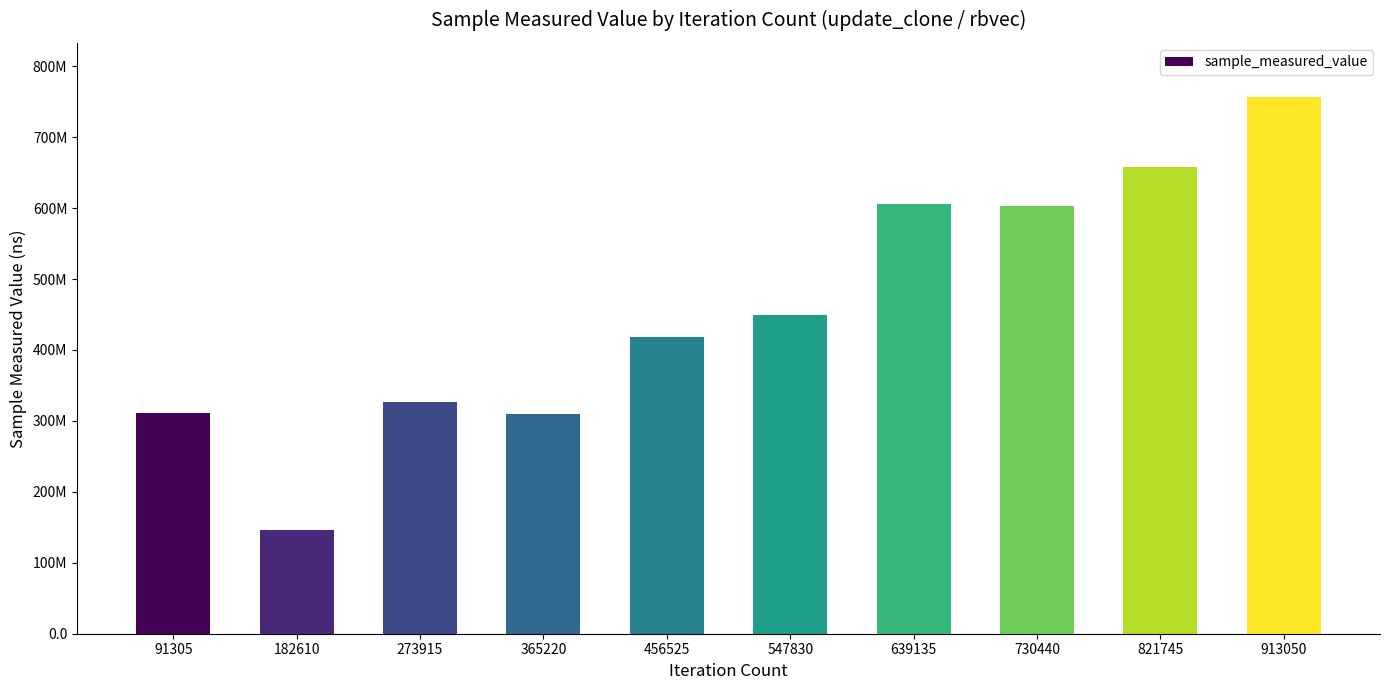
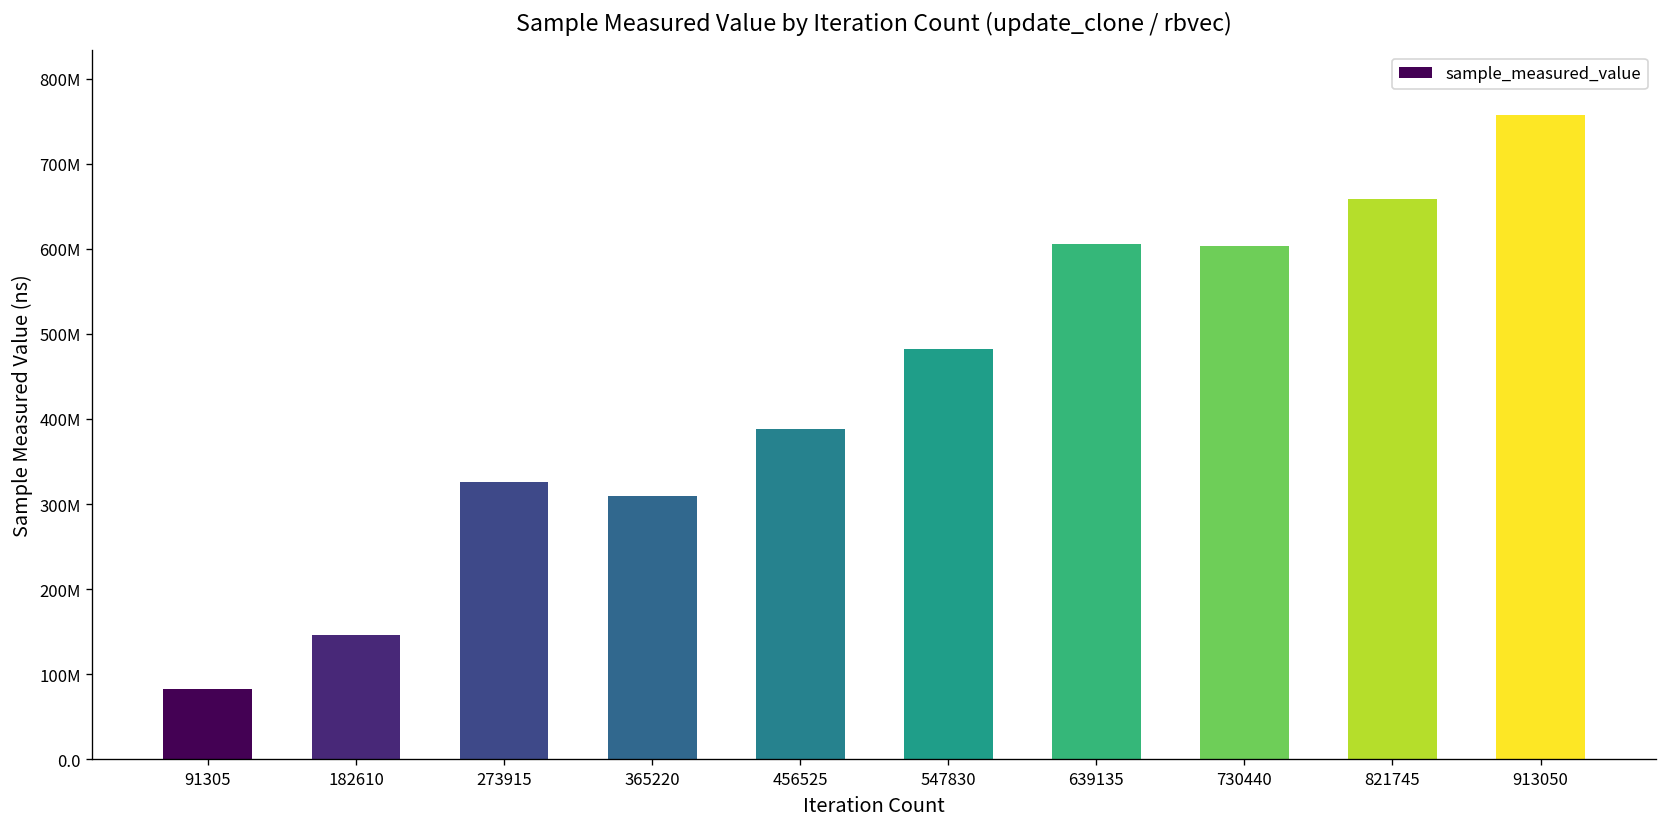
91305: 310000000 -> 80000000
456525: 420000000 -> 390000000
547830: 450000000 -> 480000000
